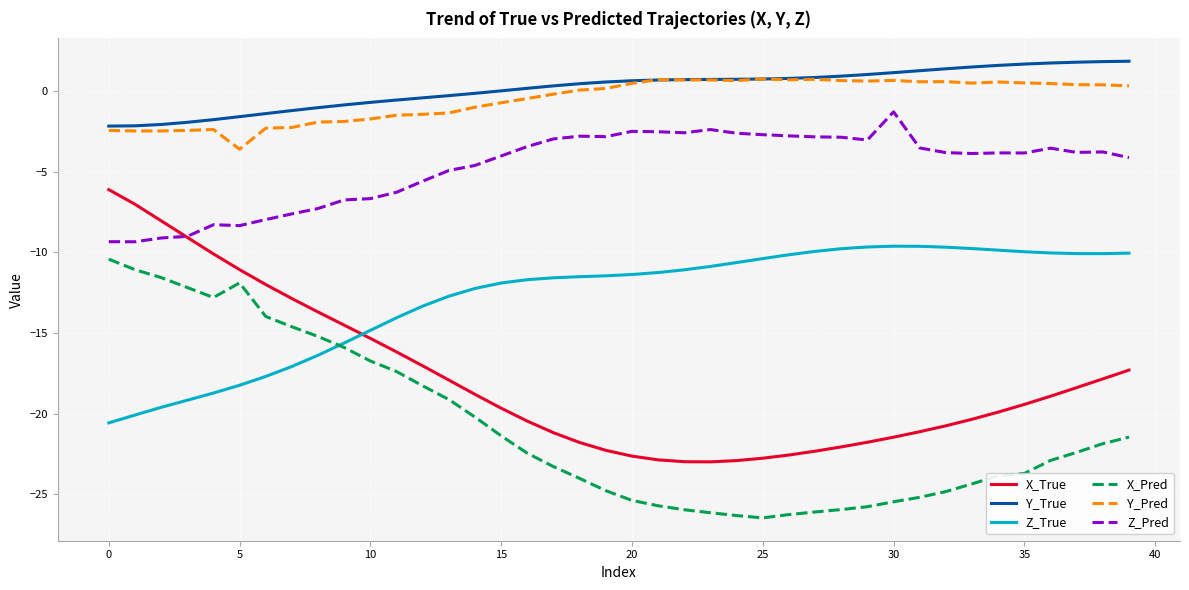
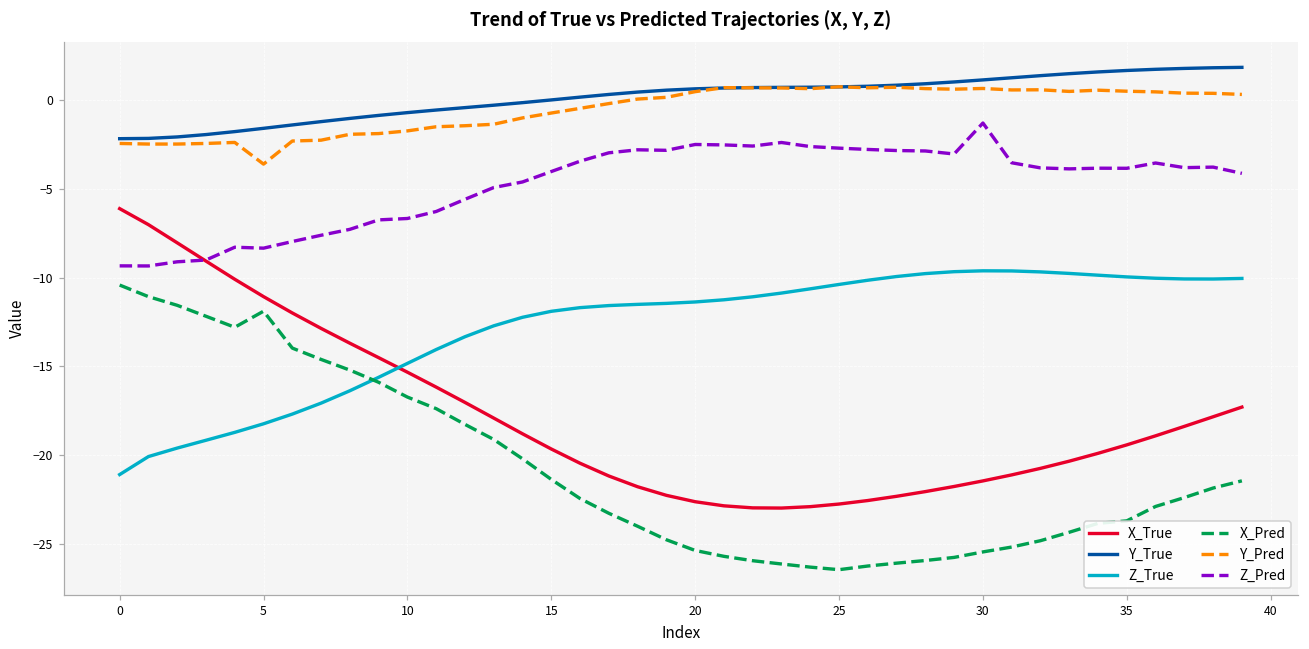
Z_True, 0: -20.6 -> -21.1
